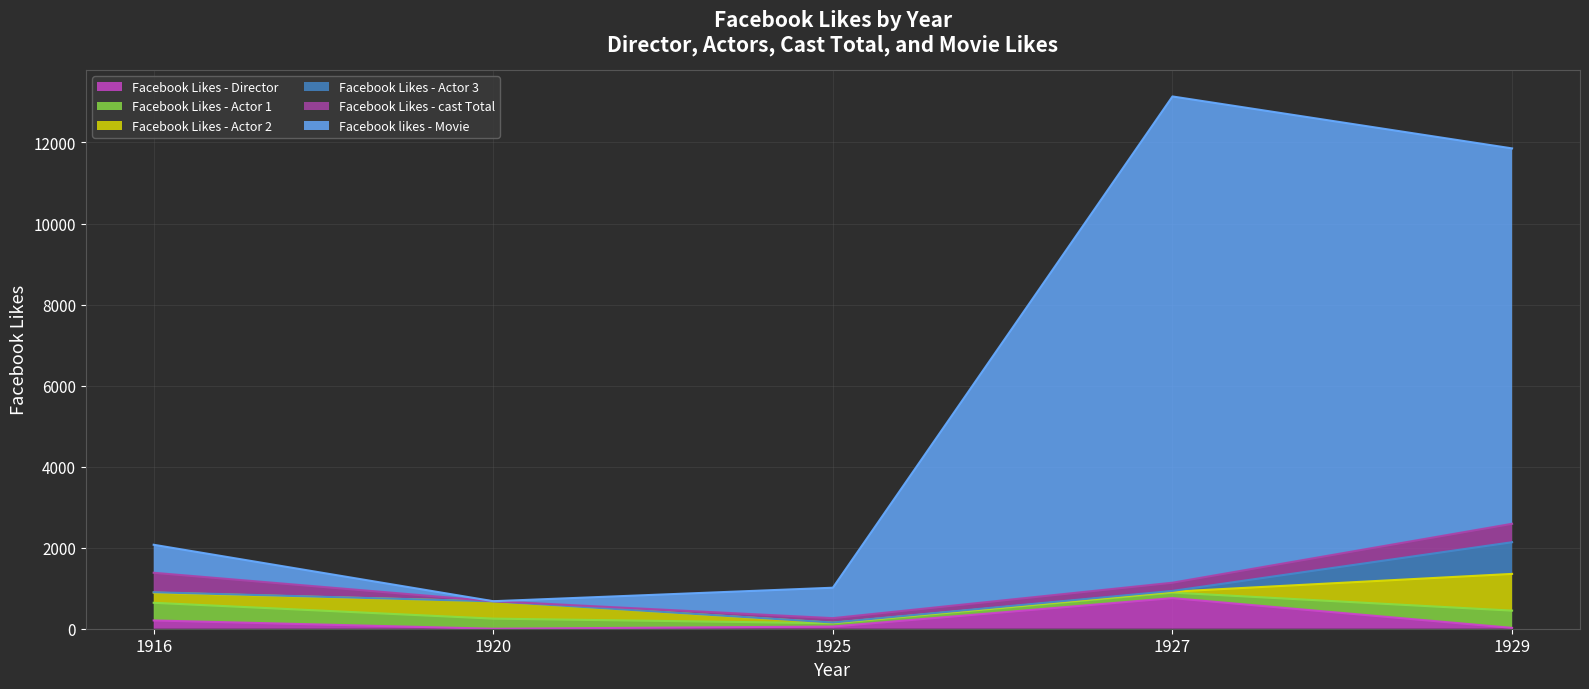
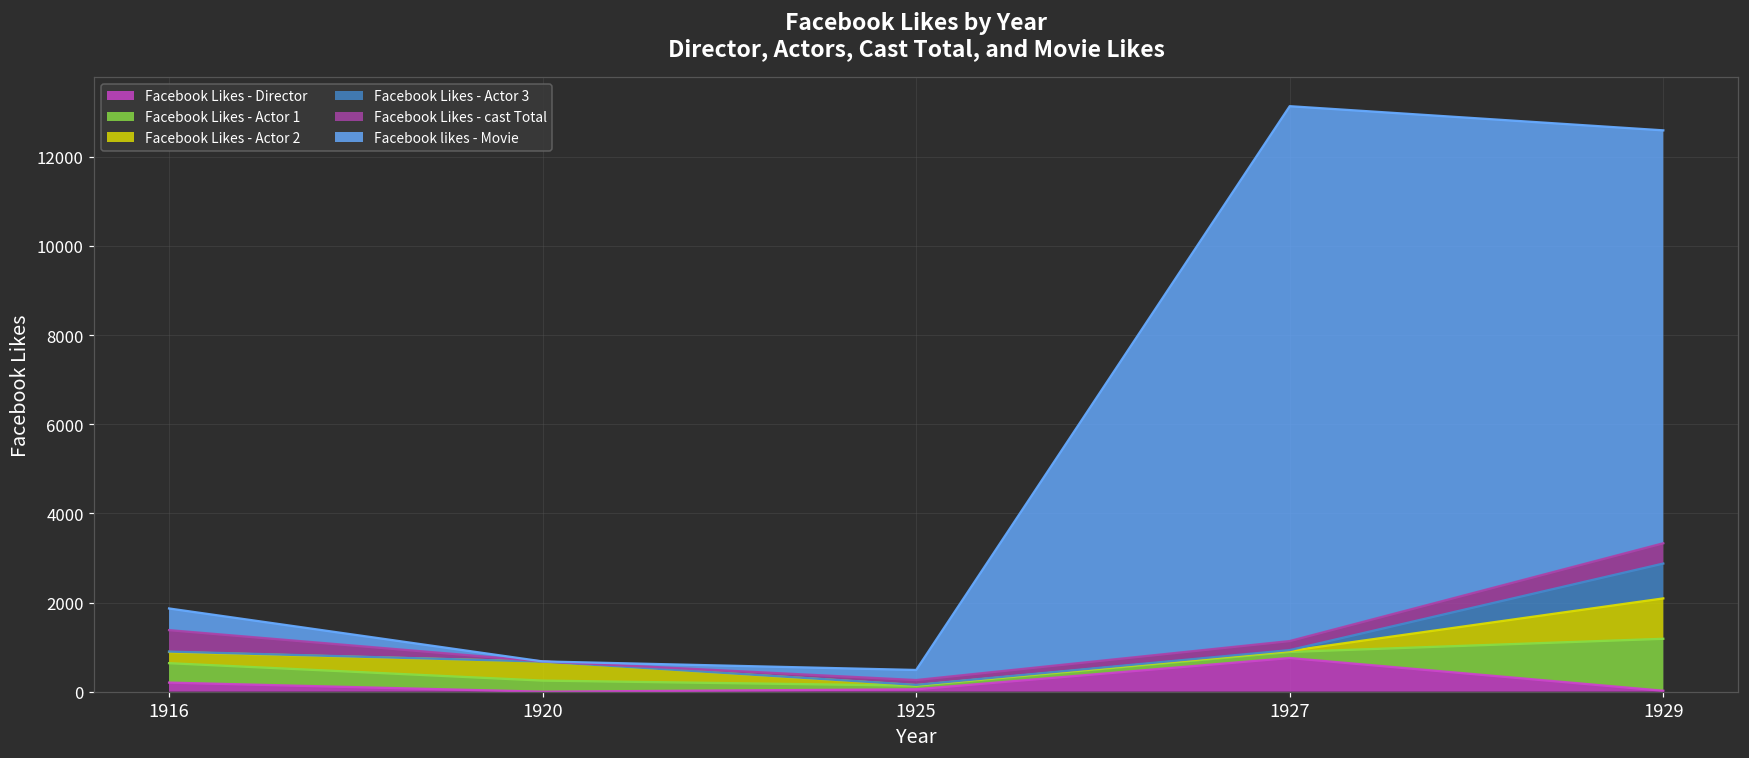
Facebook likes - Movie, 1916: 700 -> 500
Facebook likes - Movie, 1925: 800 -> 200
Facebook Likes - Actor 1, 1929: 400 -> 1200
